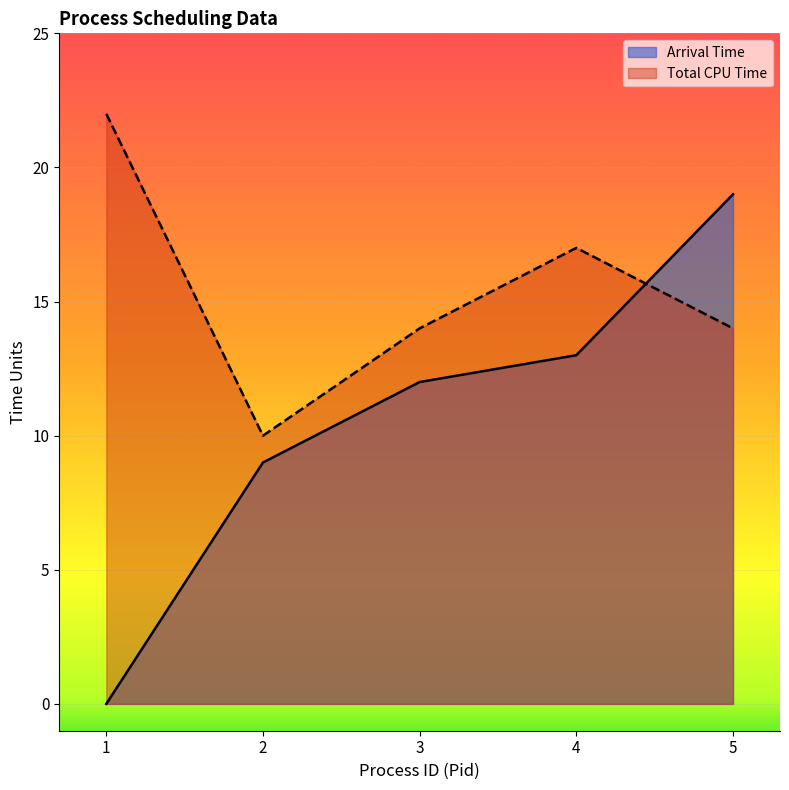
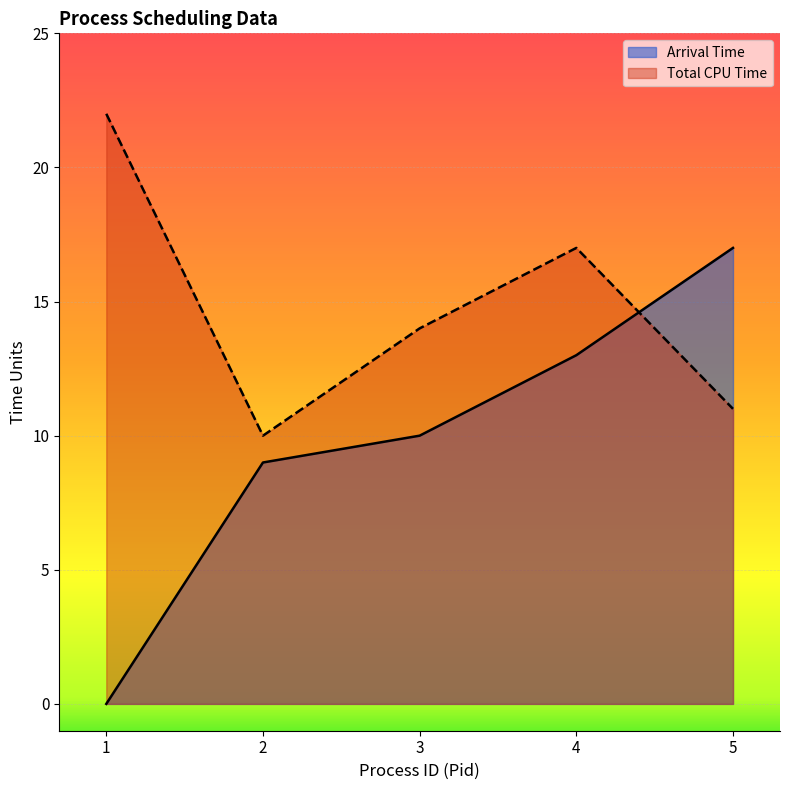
Arrival Time, 3: 12 -> 10
Arrival Time, 5: 19 -> 17
Total CPU Time, 5: 14 -> 11
